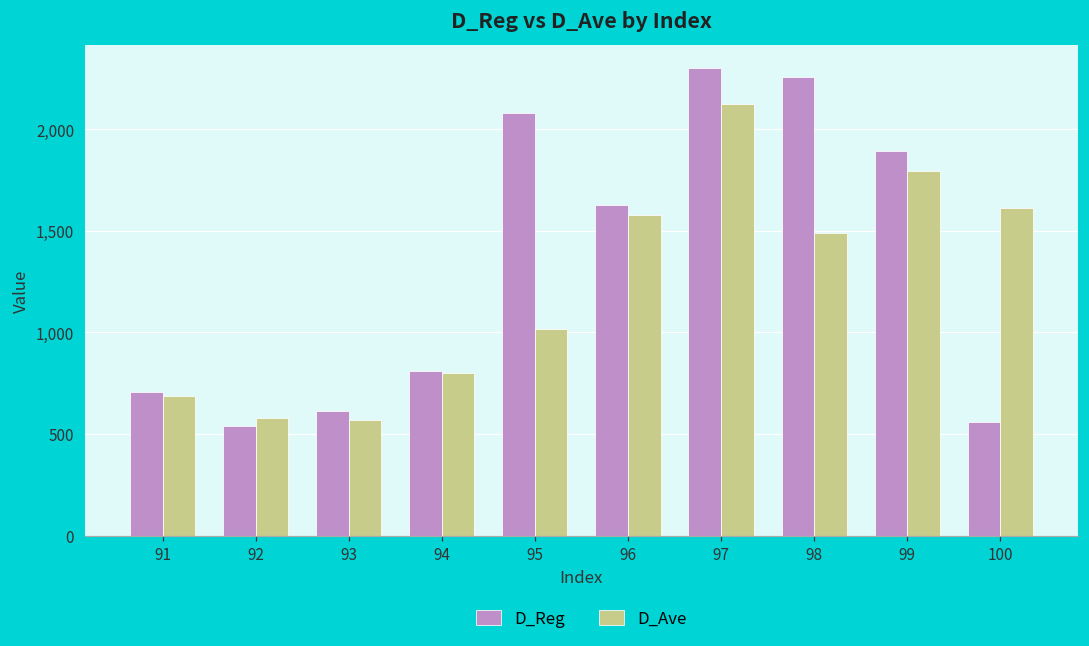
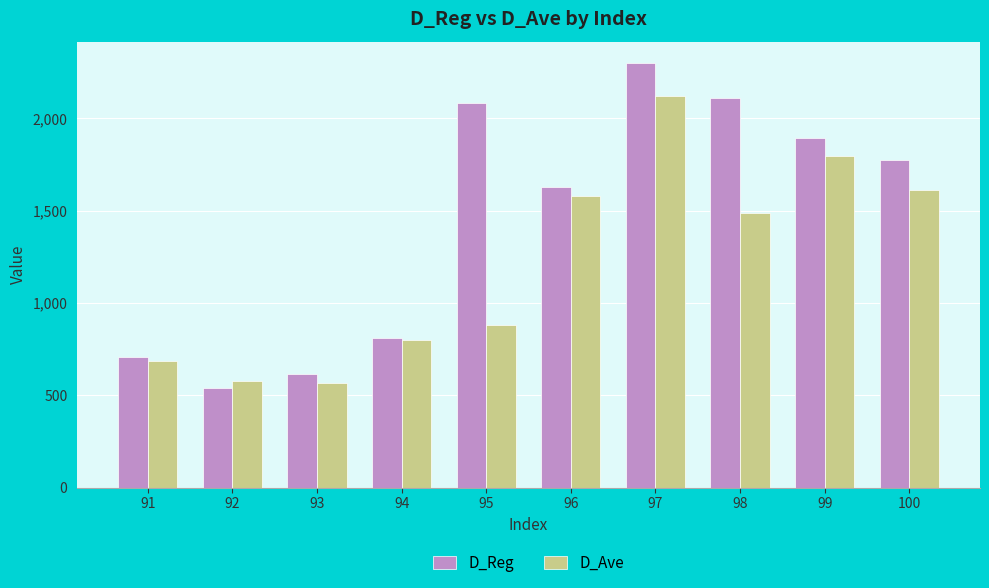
D_Ave, 95: 1,020 -> 880
D_Reg, 98: 2,260 -> 2,110
D_Reg, 100: 560 -> 1,770
